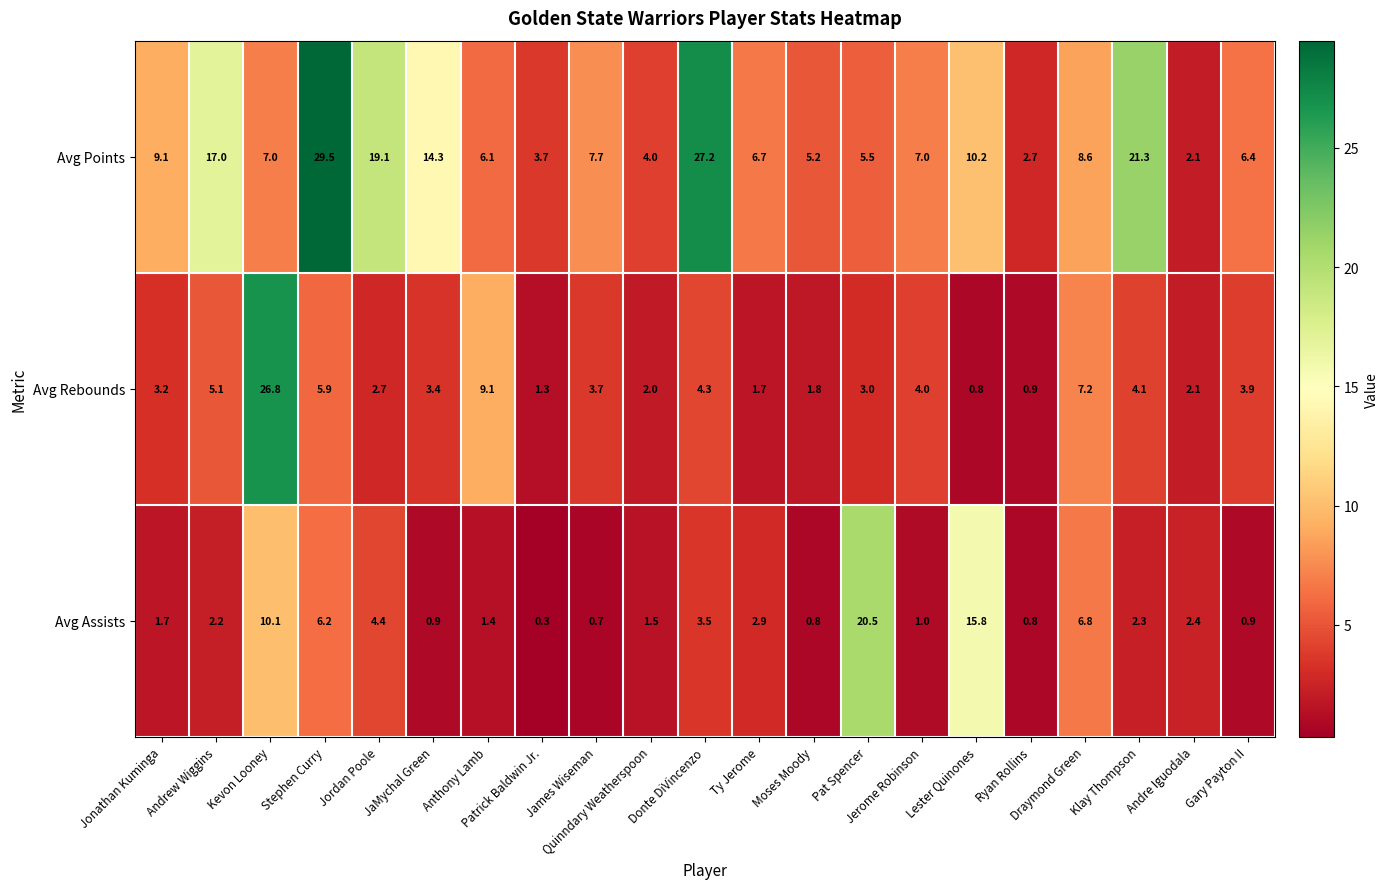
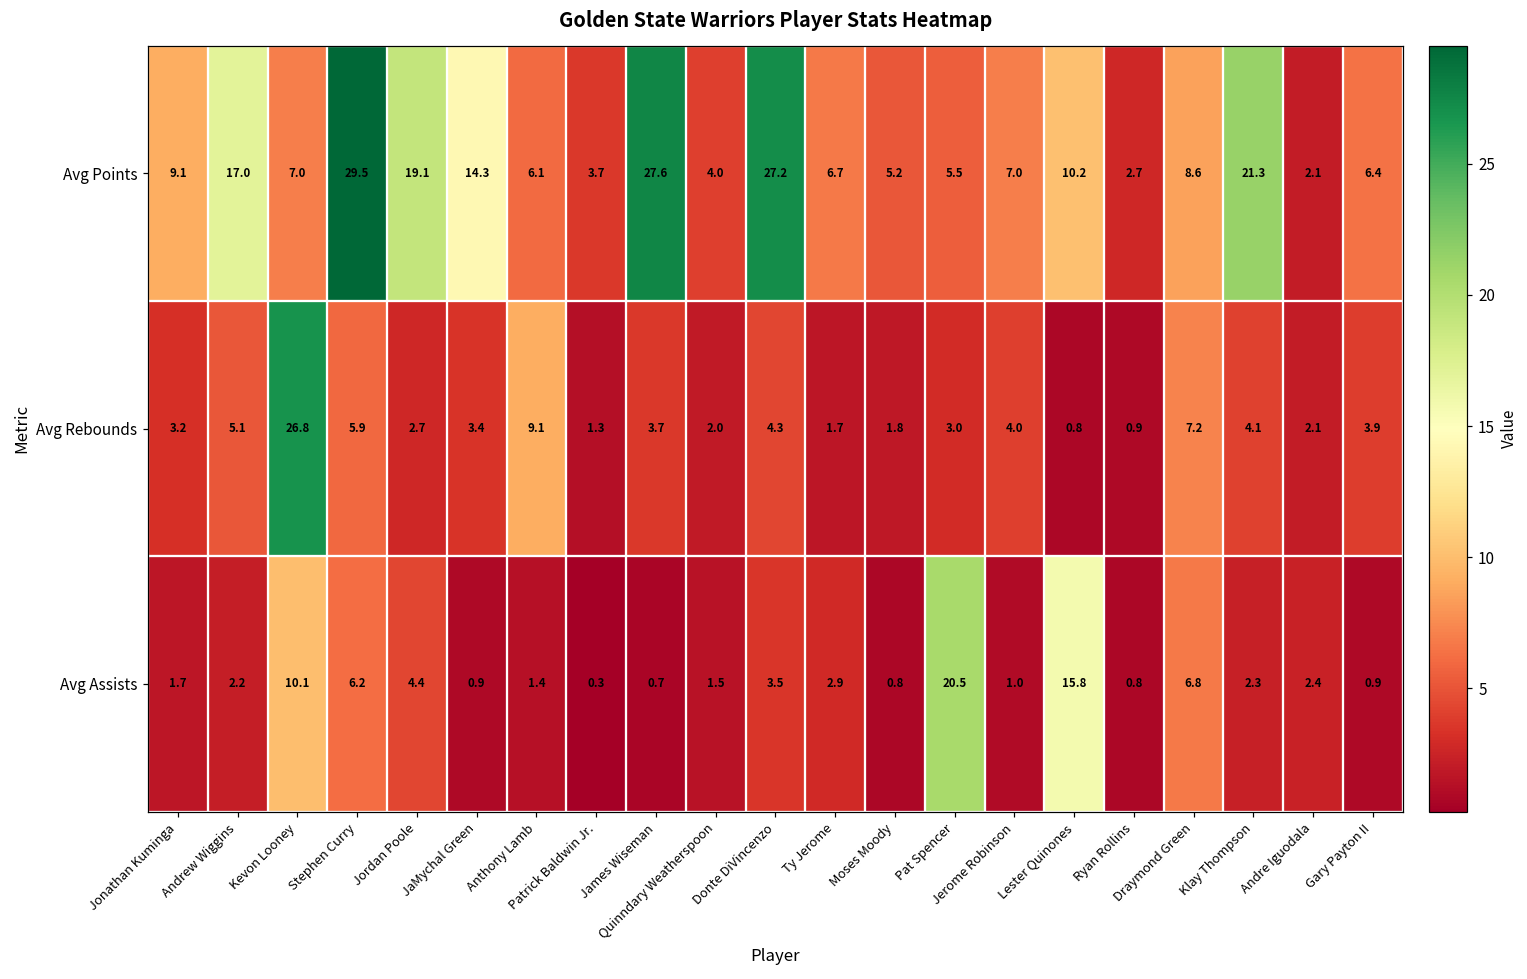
Avg Points, James Wiseman: 7.7 -> 27.6
